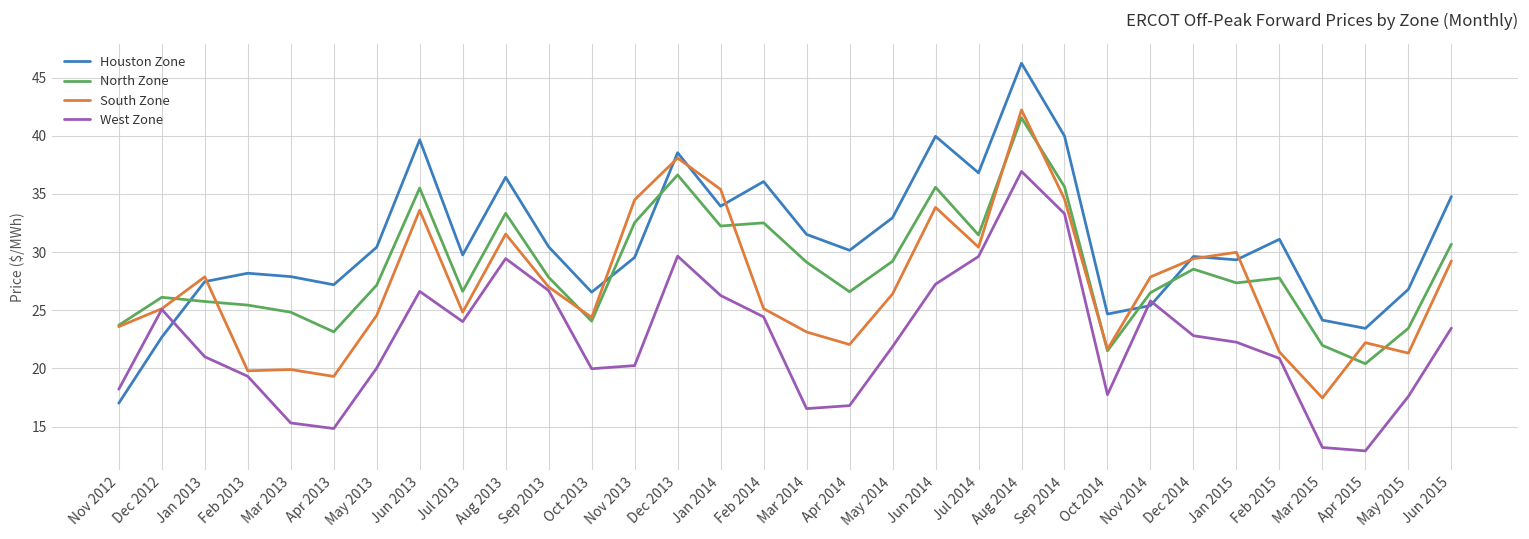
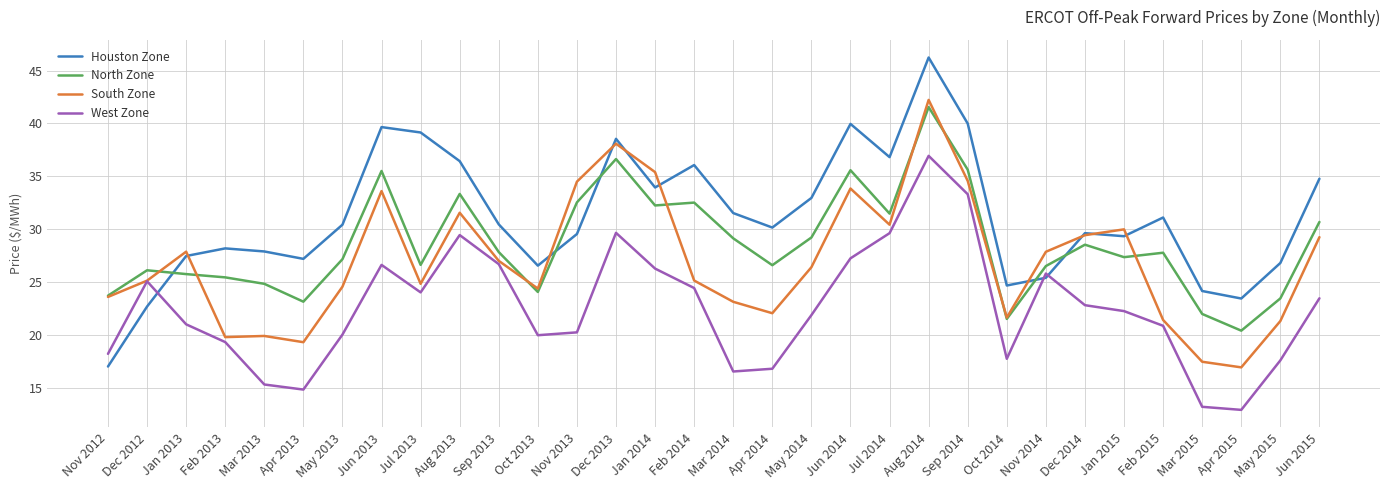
Houston Zone, Jul 2013: 29.8 -> 39.1
South Zone, Apr 2015: 22.2 -> 16.9
